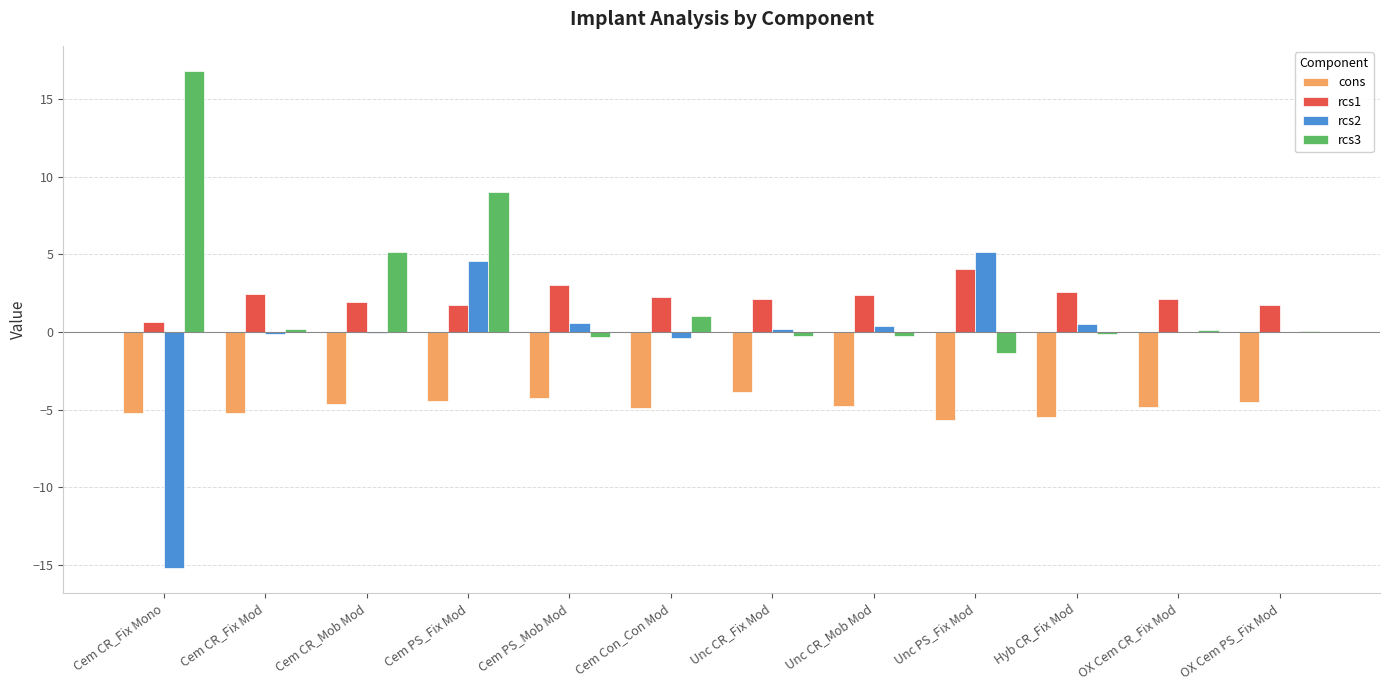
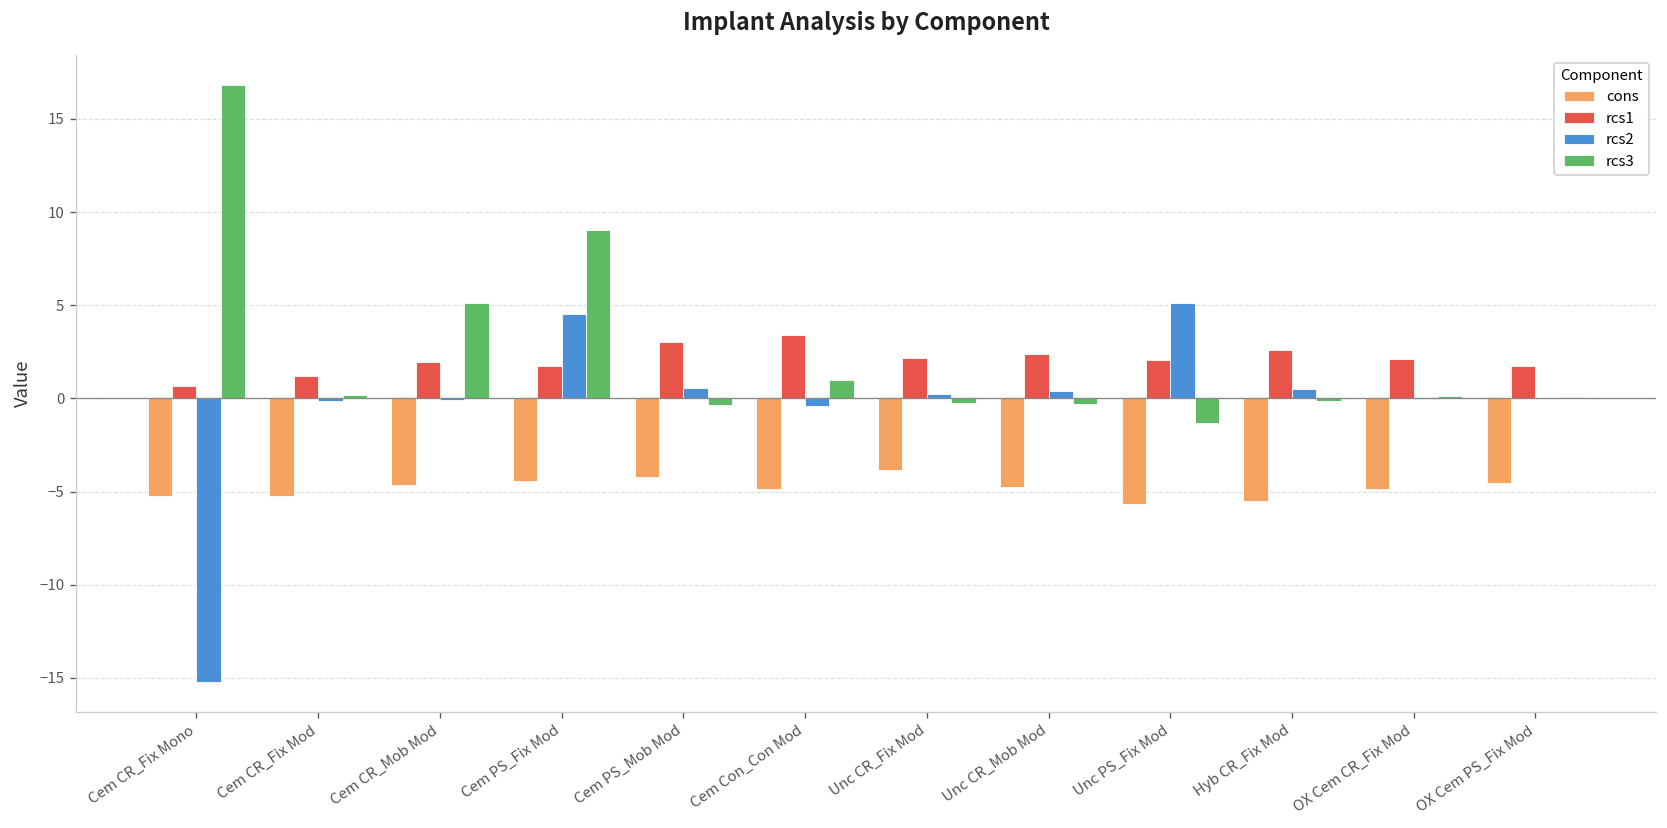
rcs1, Cem CR_Fix Mod: 2.5 -> 1.2
rcs1, Cem Con_Con Mod: 2.3 -> 3.4
rcs1, Unc PS_Fix Mod: 4.0 -> 2.1
